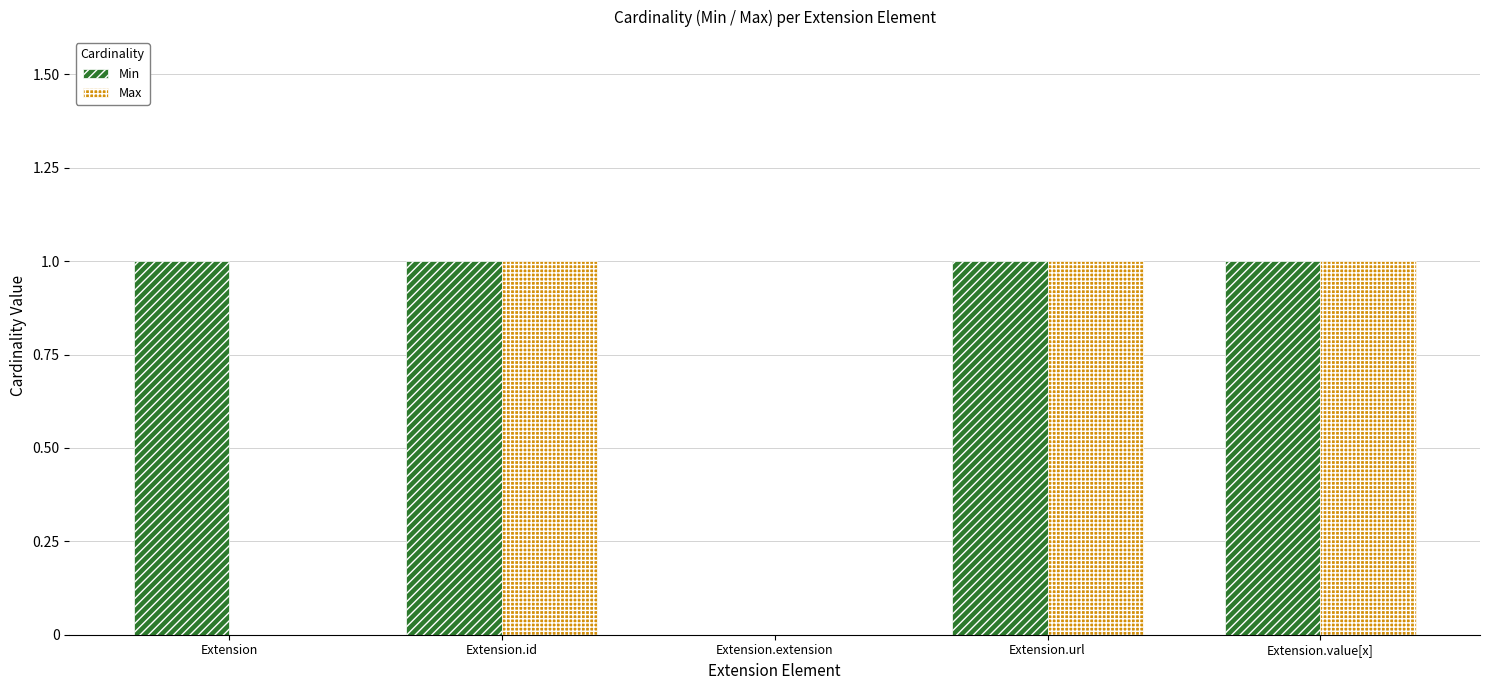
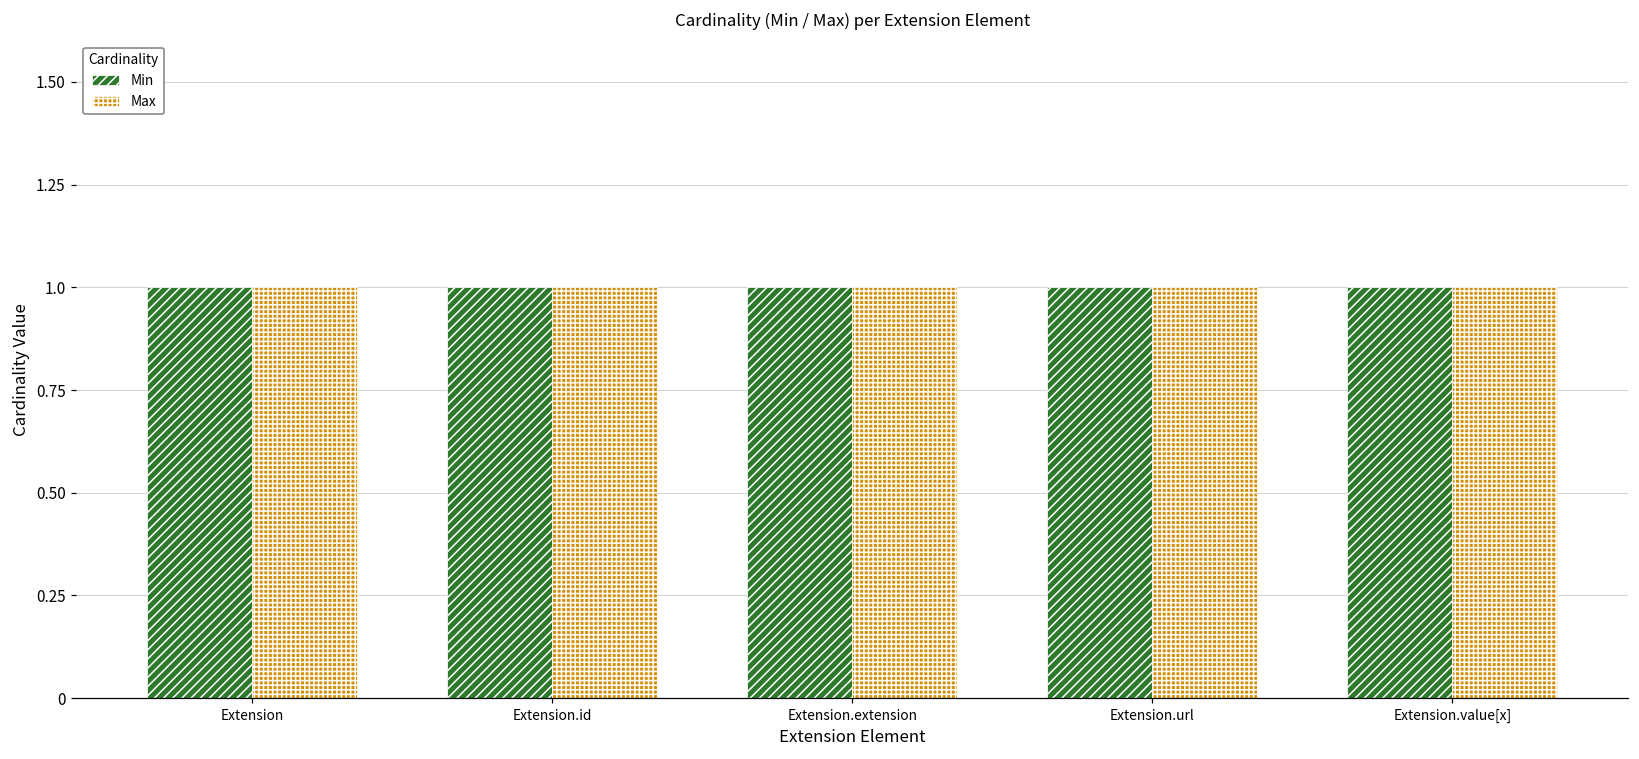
Max, Extension: 0 -> 1
Min, Extension.extension: 0 -> 1
Max, Extension.extension: 0 -> 1
